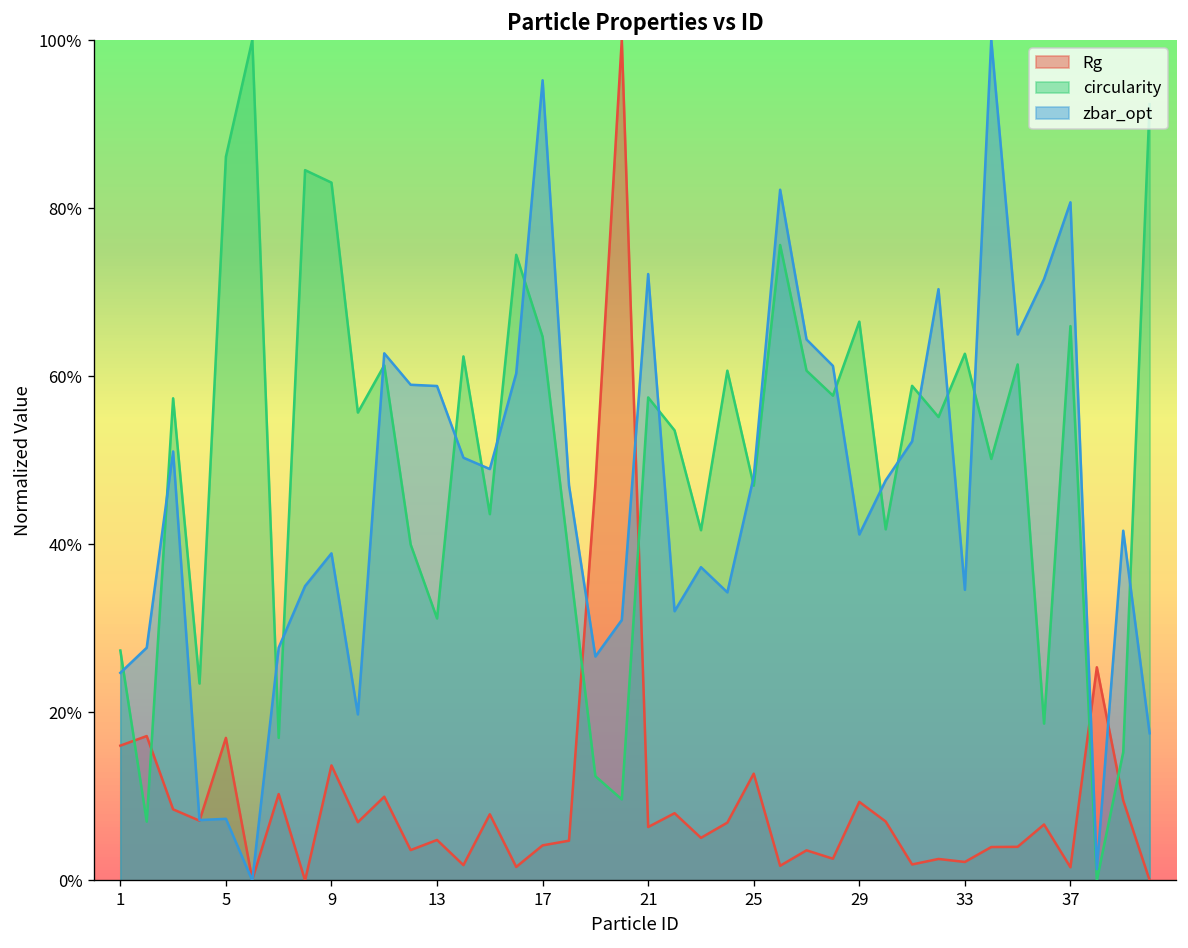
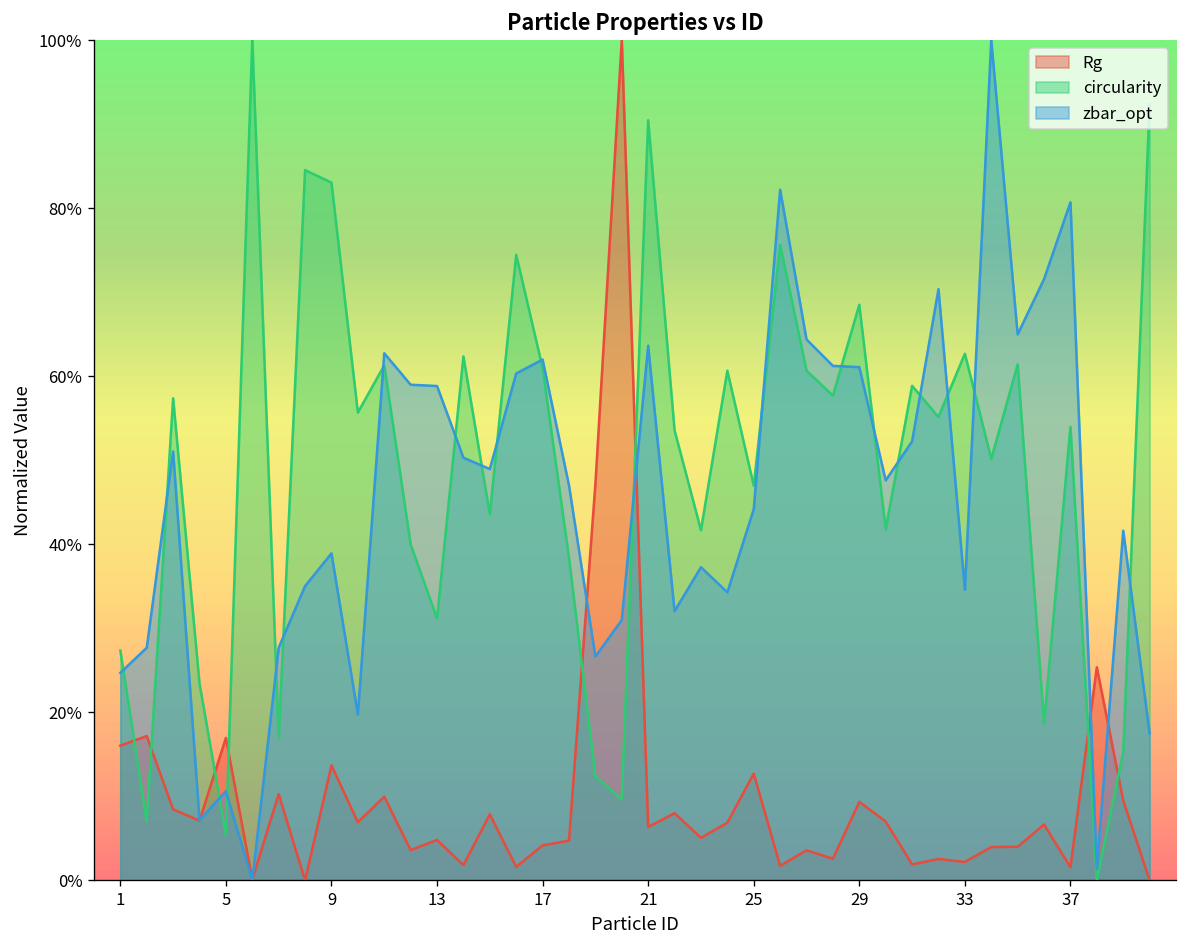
circularity, 5: 86% -> 5%
zbar_opt, 5: 7% -> 11%
circularity, 17: 65% -> 61%
zbar_opt, 17: 95% -> 62%
circularity, 21: 57% -> 90%
zbar_opt, 21: 72% -> 64%
zbar_opt, 25: 48% -> 44%
circularity, 29: 66% -> 69%
zbar_opt, 29: 41% -> 61%
circularity, 37: 66% -> 54%
